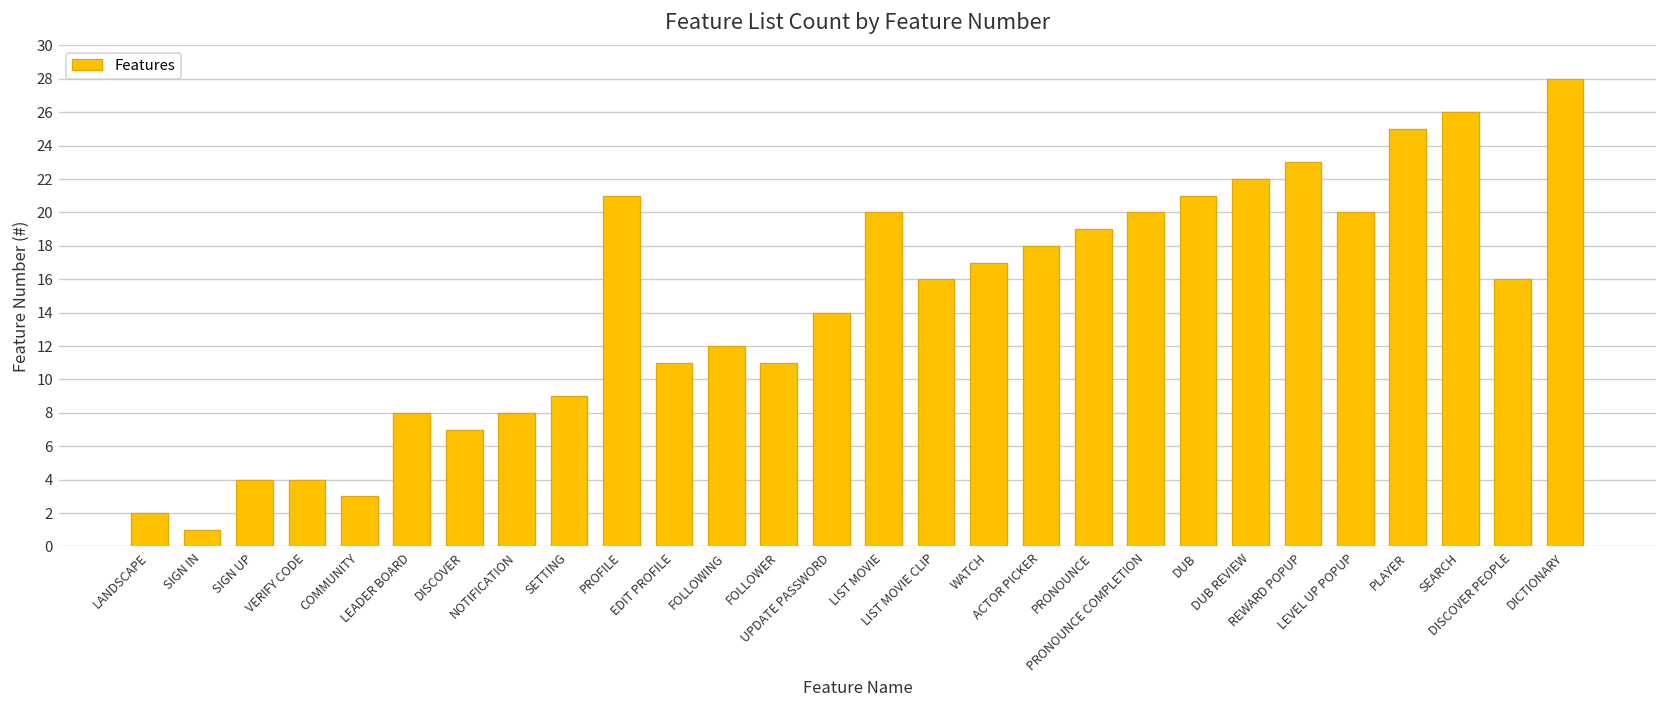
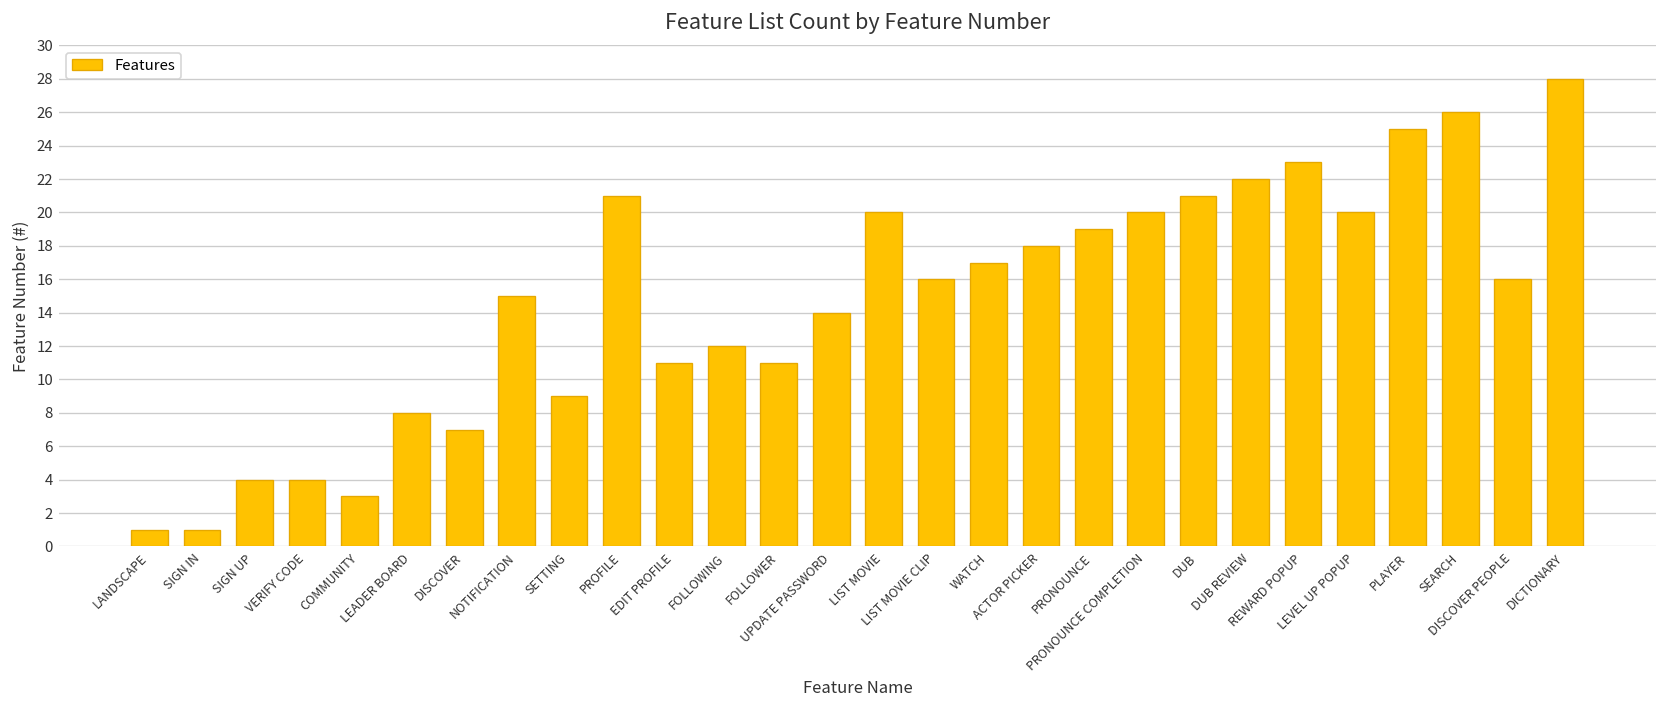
LANDSCAPE: 2 -> 1
NOTIFICATION: 8 -> 15
